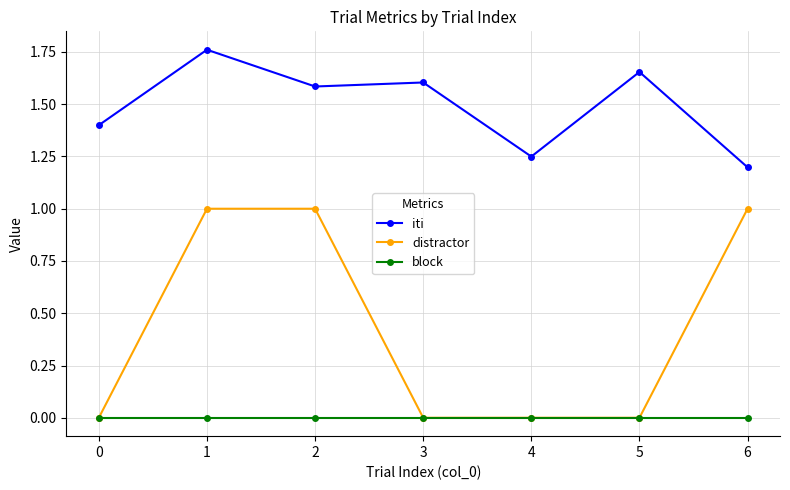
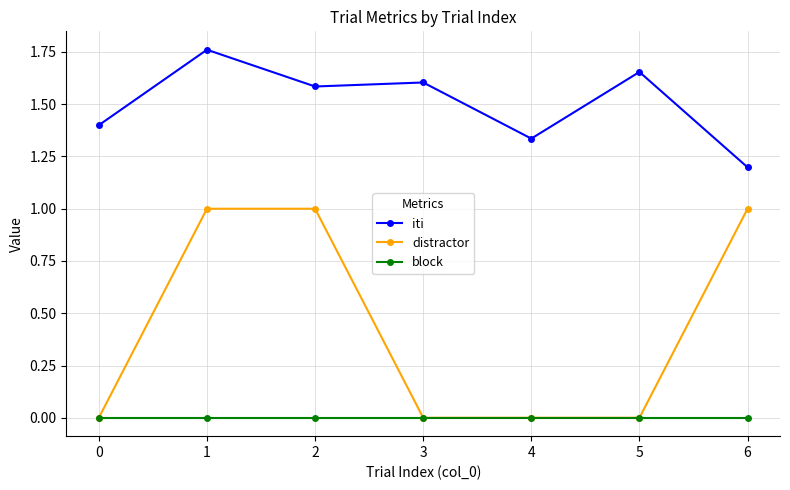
iti, 4: 1.25 -> 1.34
